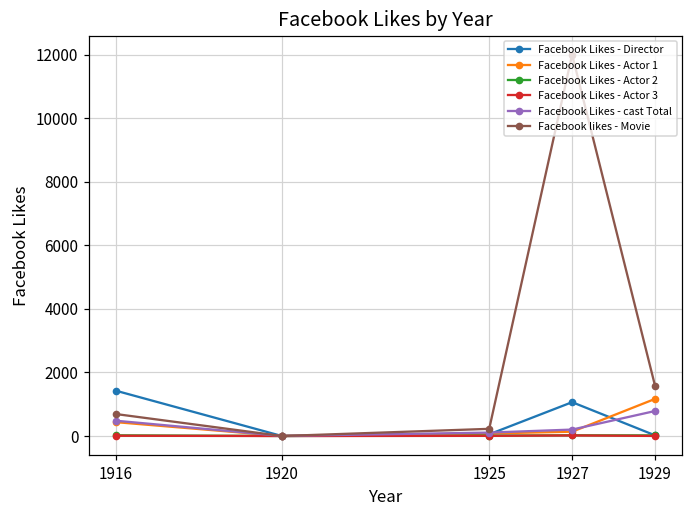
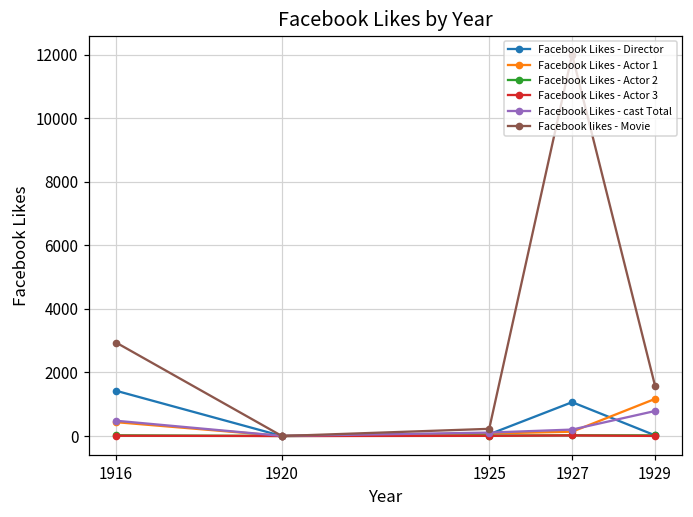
Facebook likes - Movie, 1916: 700 -> 2900
